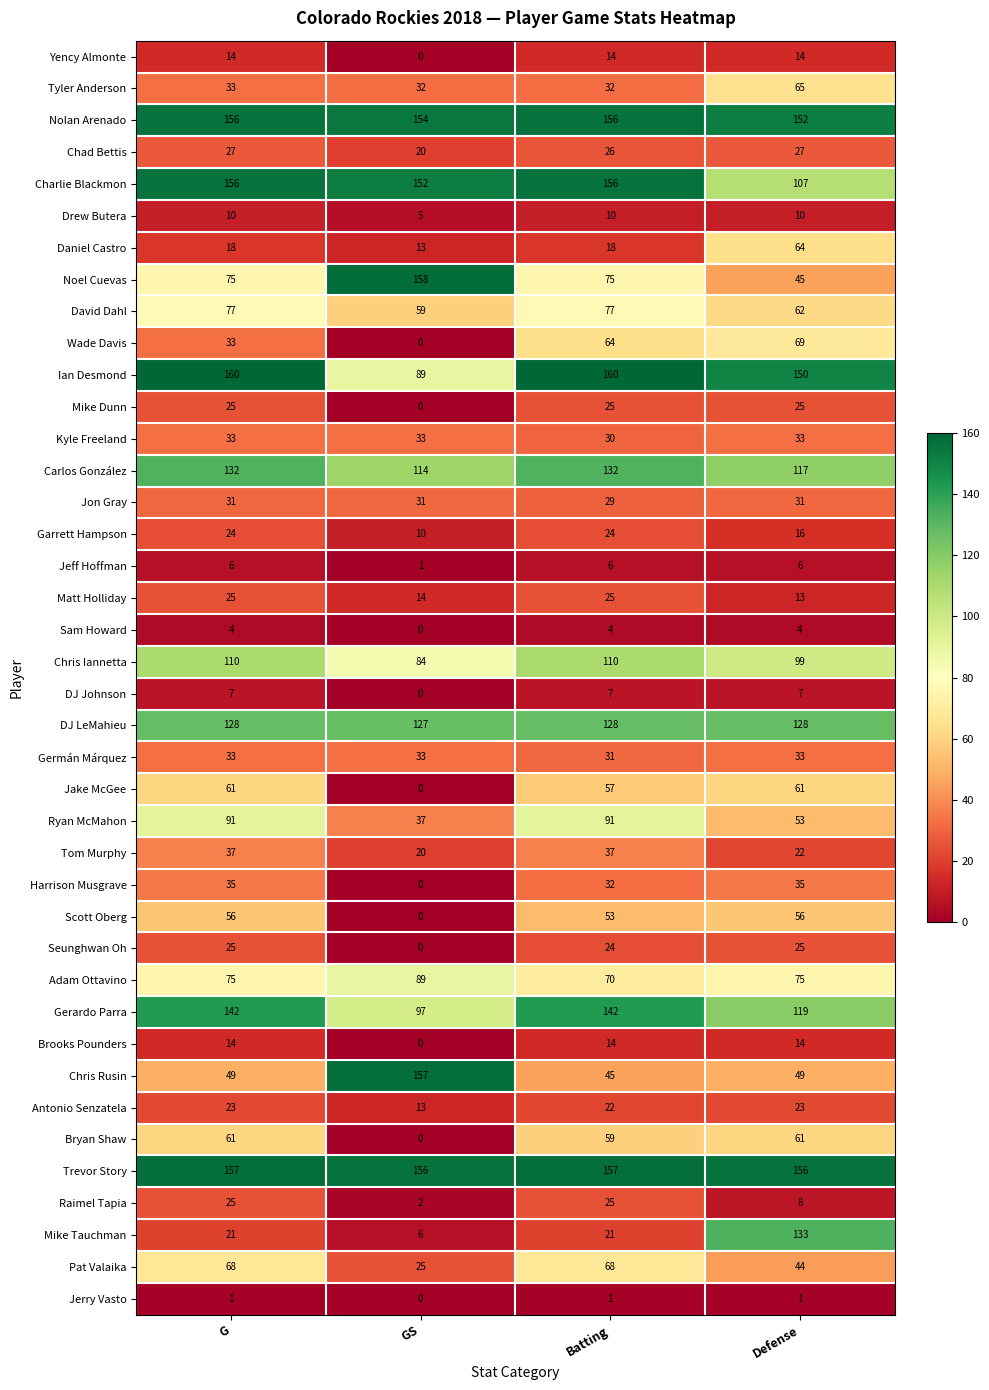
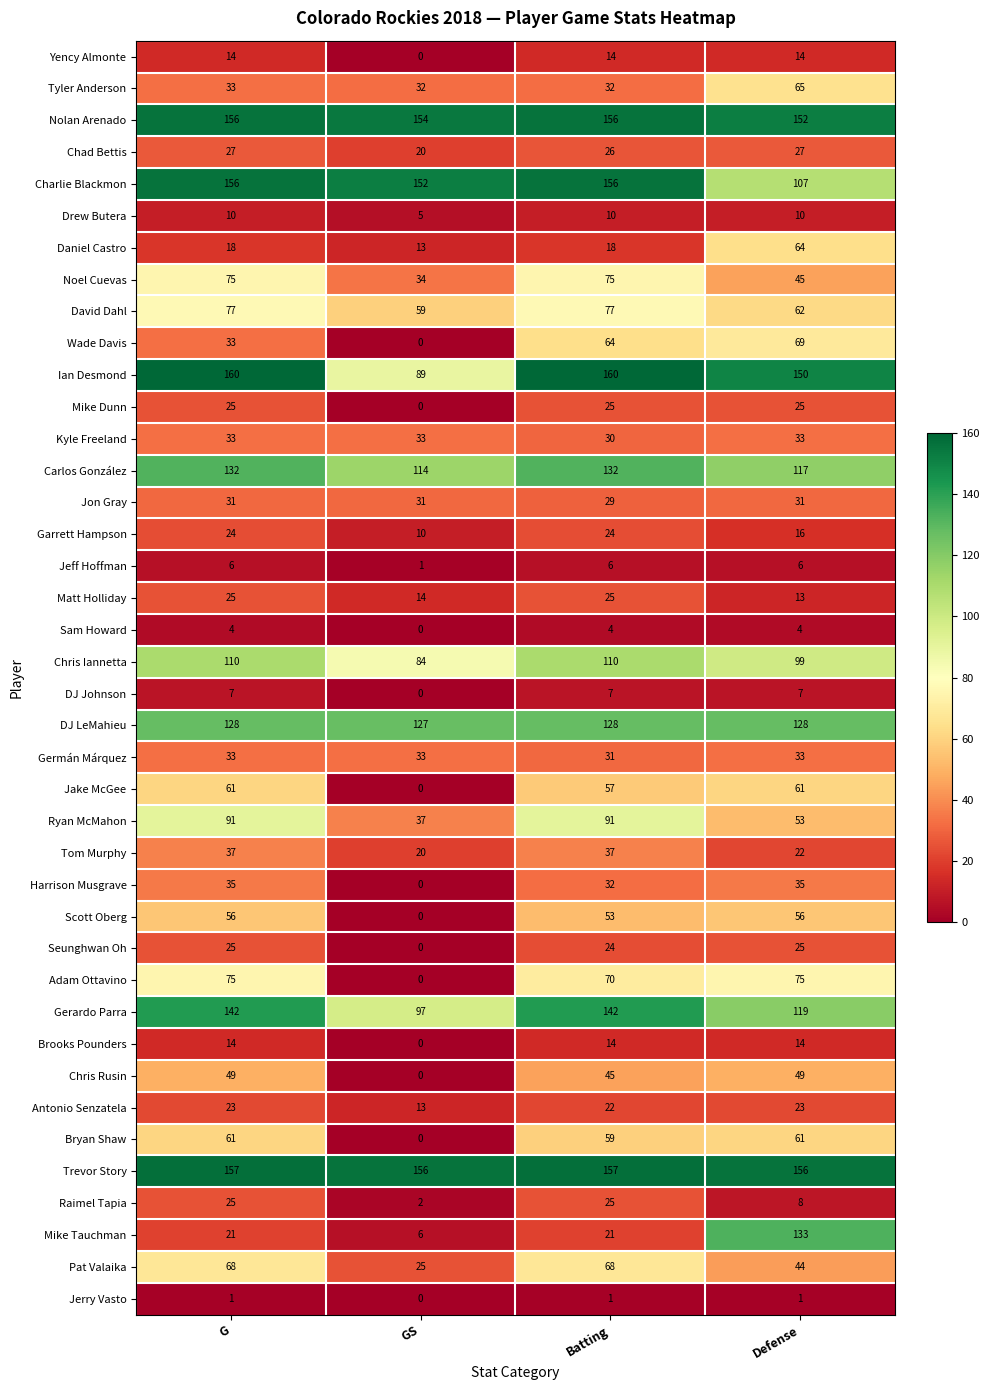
Noel Cuevas, GS: 158 -> 34
Adam Ottavino, GS: 89 -> 0
Chris Rusin, GS: 157 -> 0
